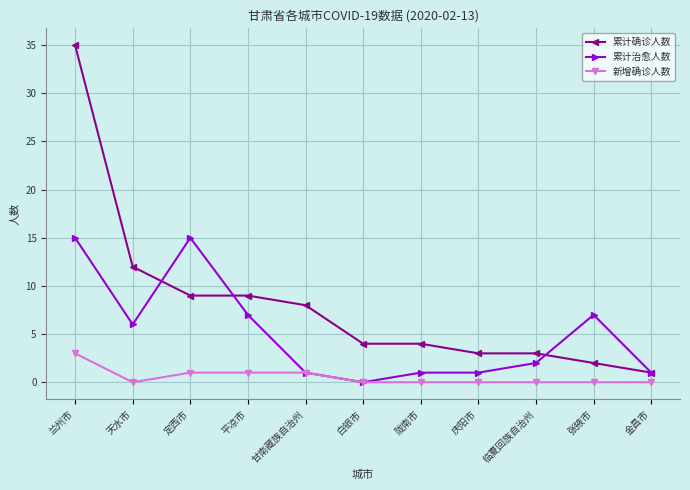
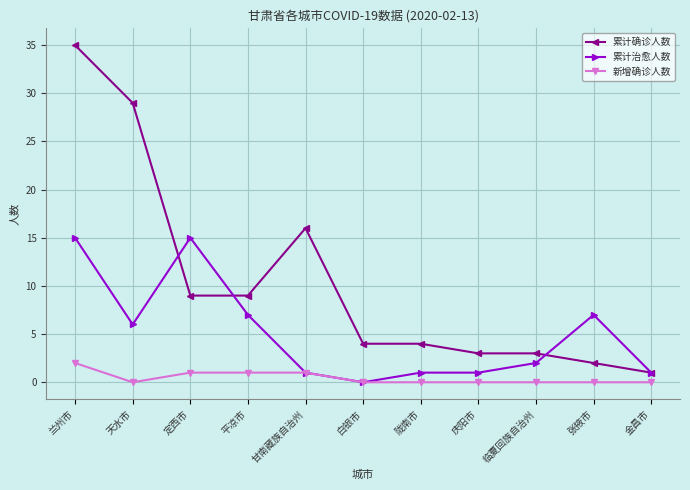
新增确诊人数, 兰州市: 3 -> 2
累计确诊人数, 天水市: 12 -> 29
累计确诊人数, 甘南藏族自治州: 8 -> 16
